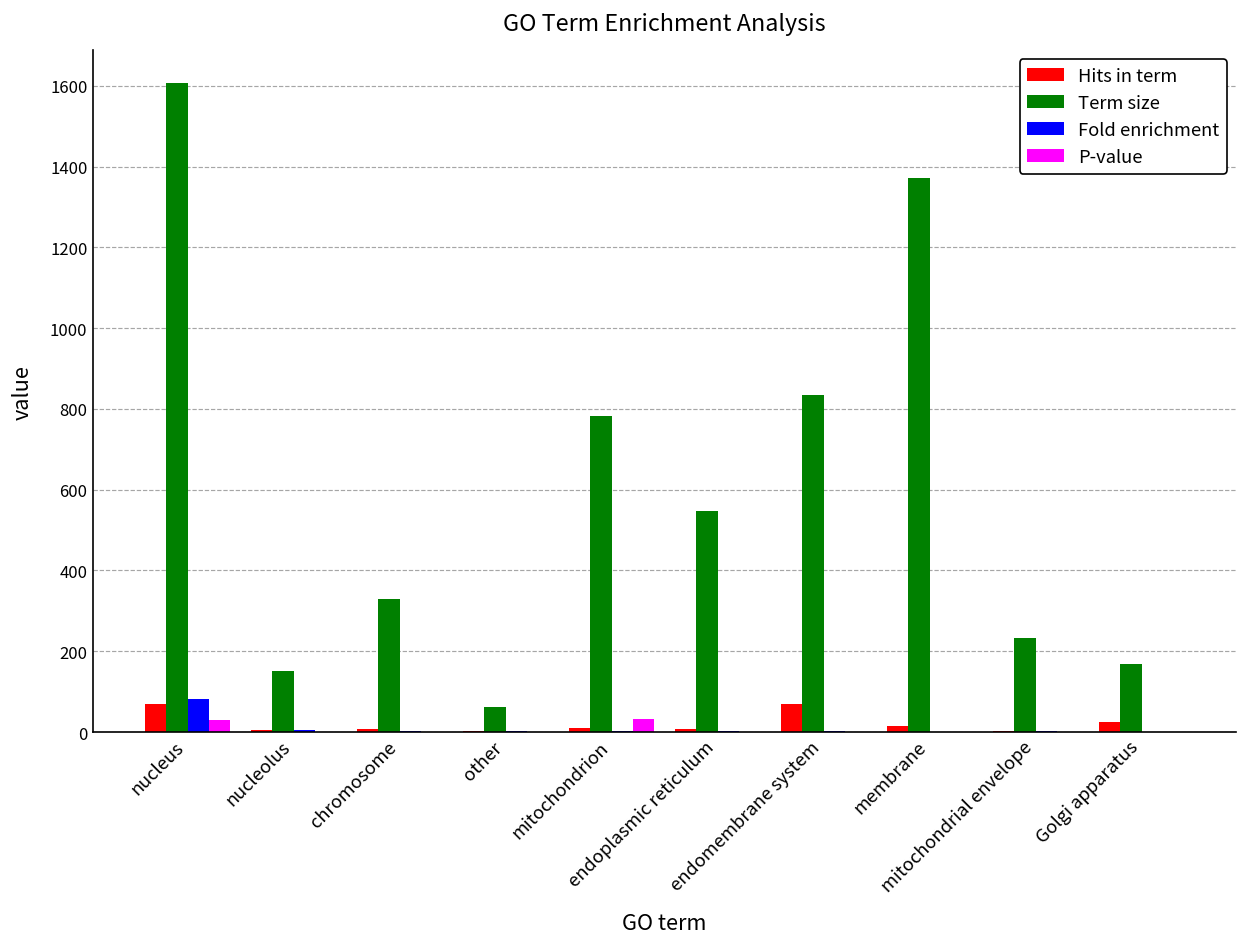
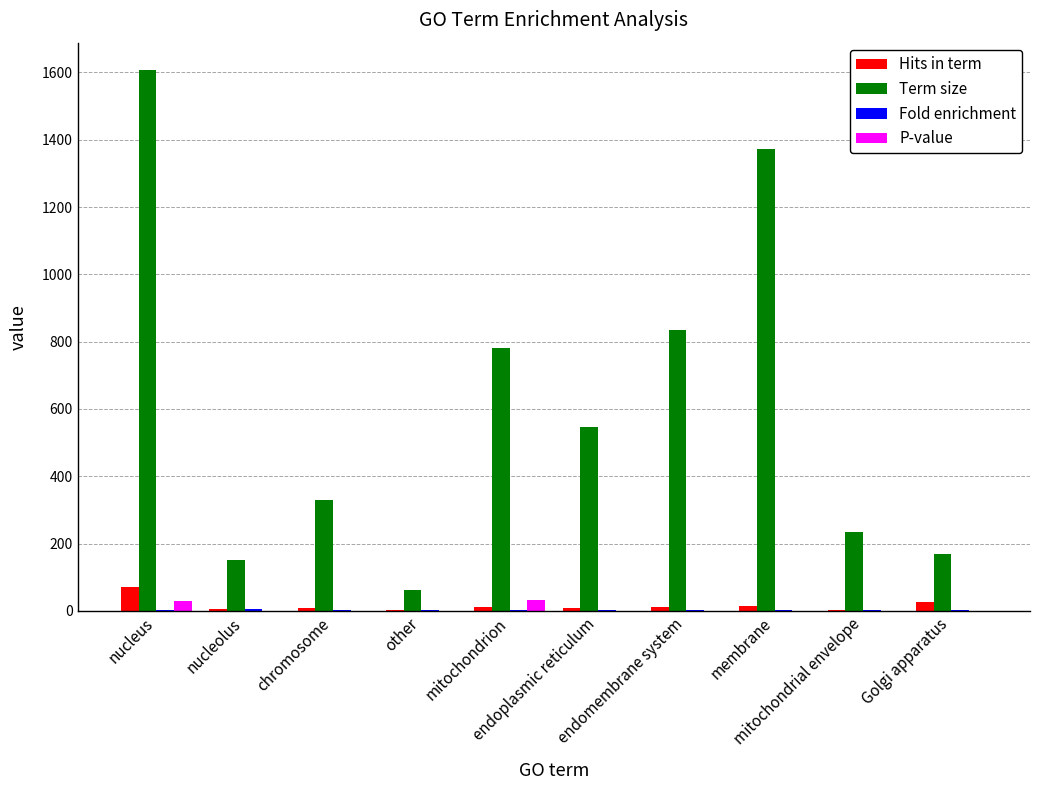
Fold enrichment, nucleus: 80 -> 0
Hits in term, endomembrane system: 70 -> 10
